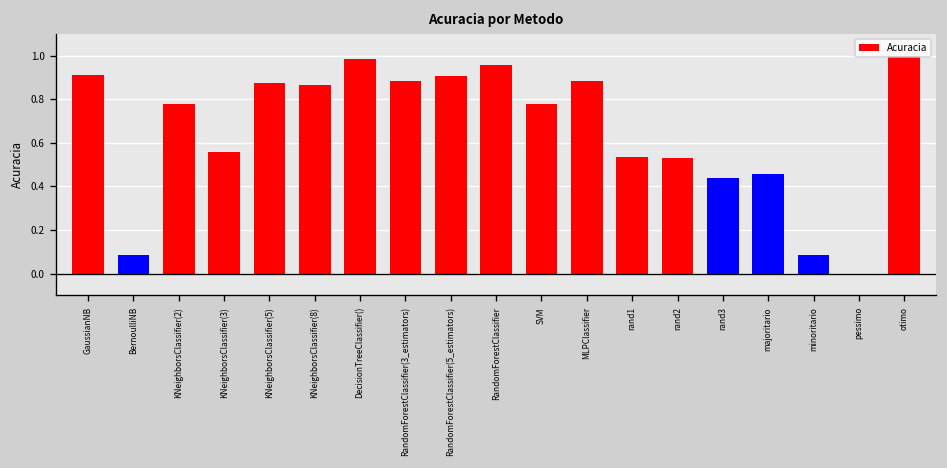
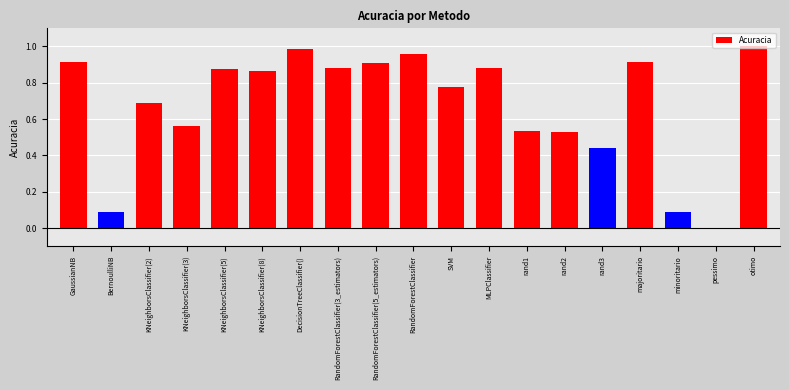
KNeighborsClassifier(2): 0.78 -> 0.69
majoritario: 0.46 -> 0.91
